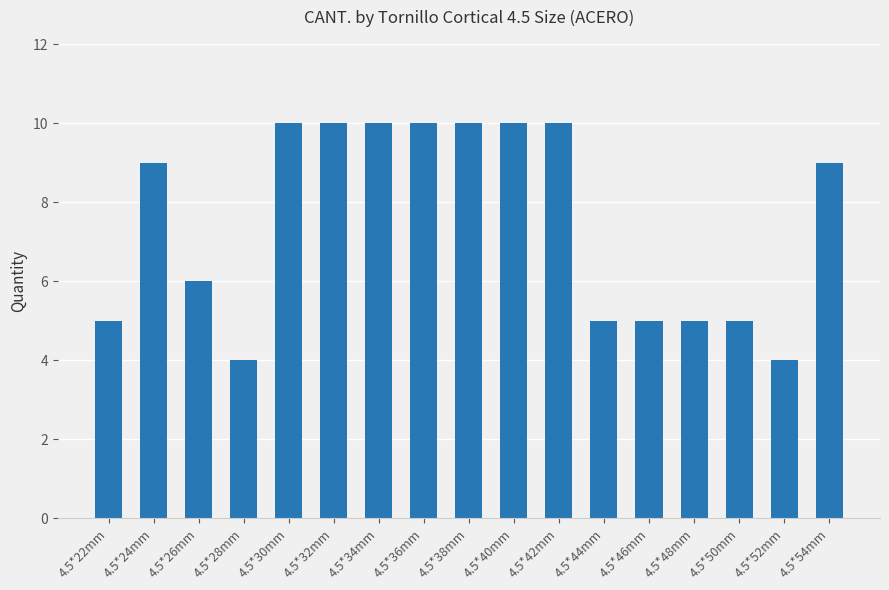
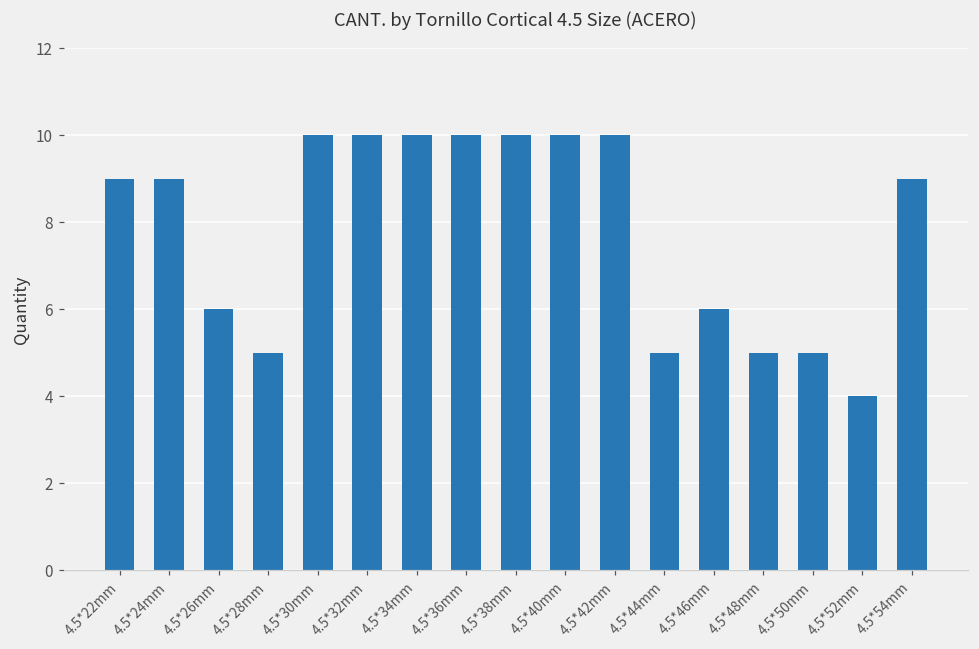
4.5*22mm: 5 -> 9
4.5*28mm: 4 -> 5
4.5*46mm: 5 -> 6
